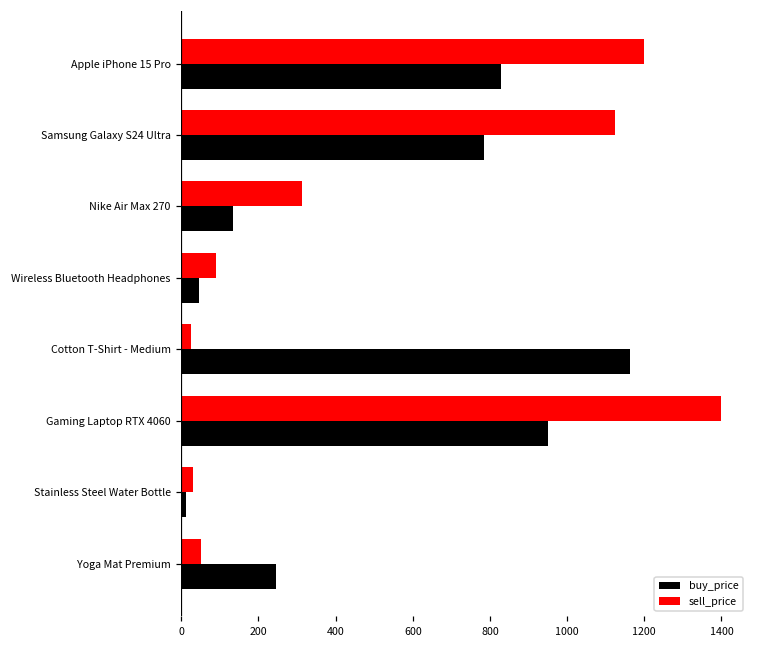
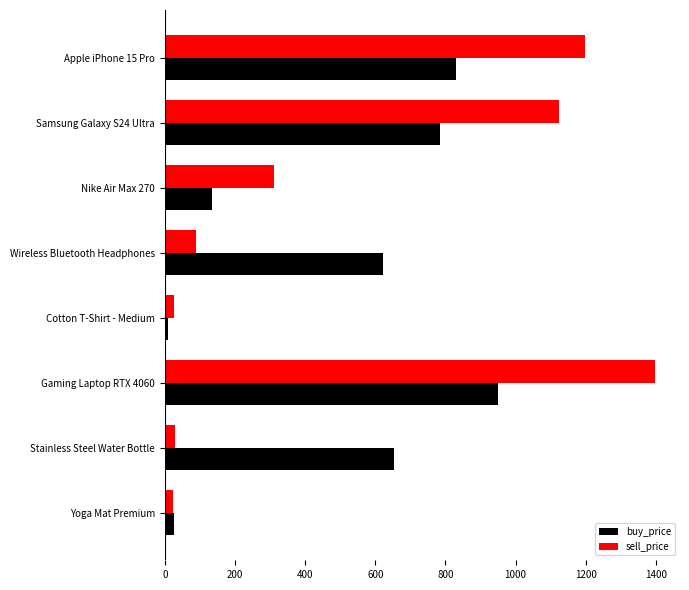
buy_price, Wireless Bluetooth Headphones: 50 -> 620
buy_price, Cotton T-Shirt - Medium: 1160 -> 10
buy_price, Stainless Steel Water Bottle: 10 -> 650
sell_price, Yoga Mat Premium: 50 -> 20
buy_price, Yoga Mat Premium: 250 -> 30
